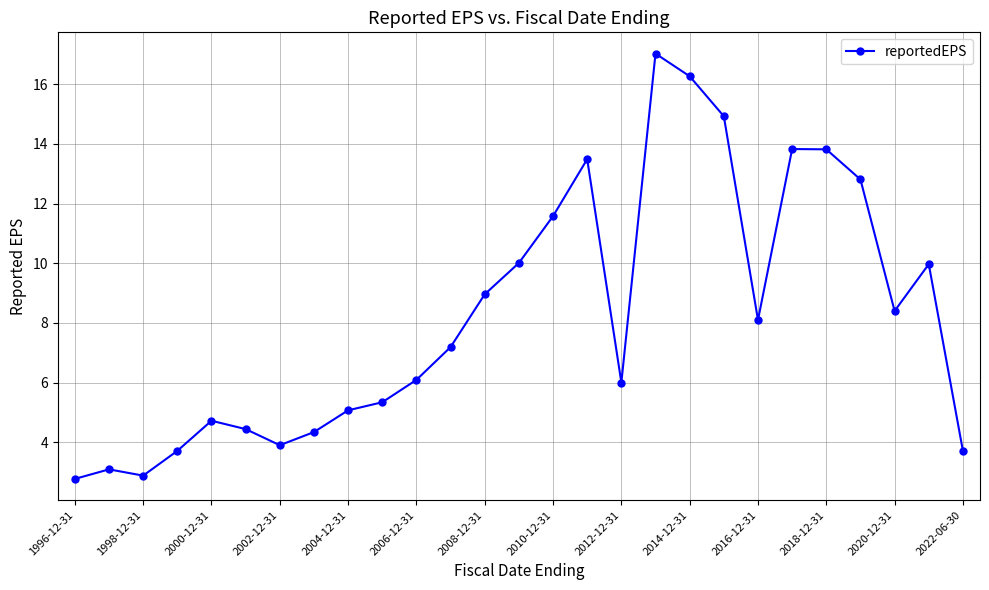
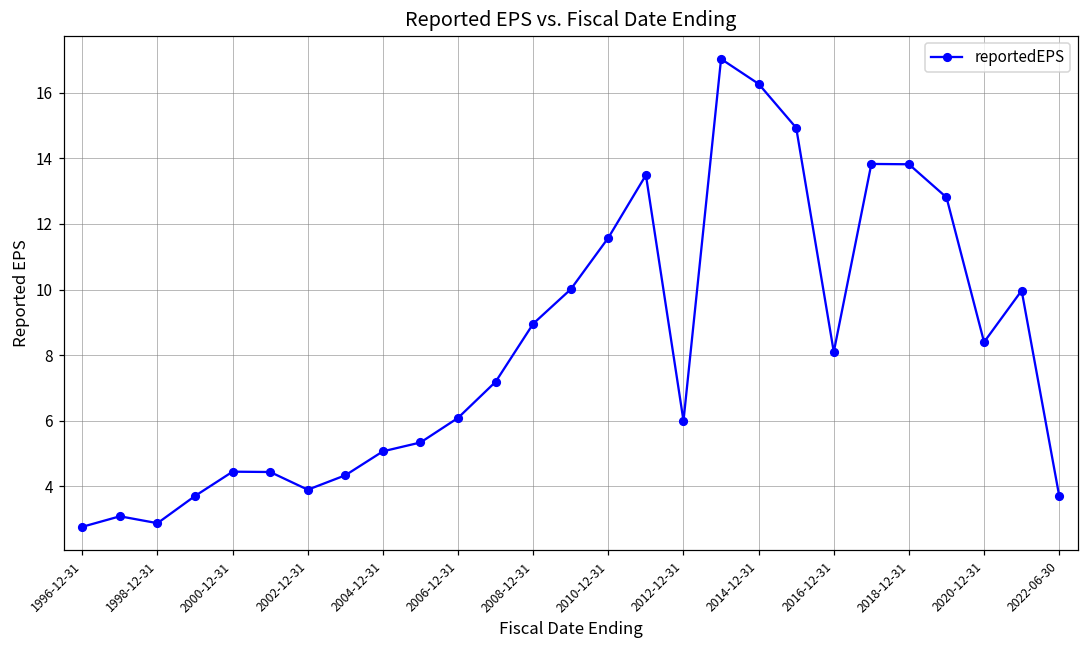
2000-12-31: 4.7 -> 4.5
